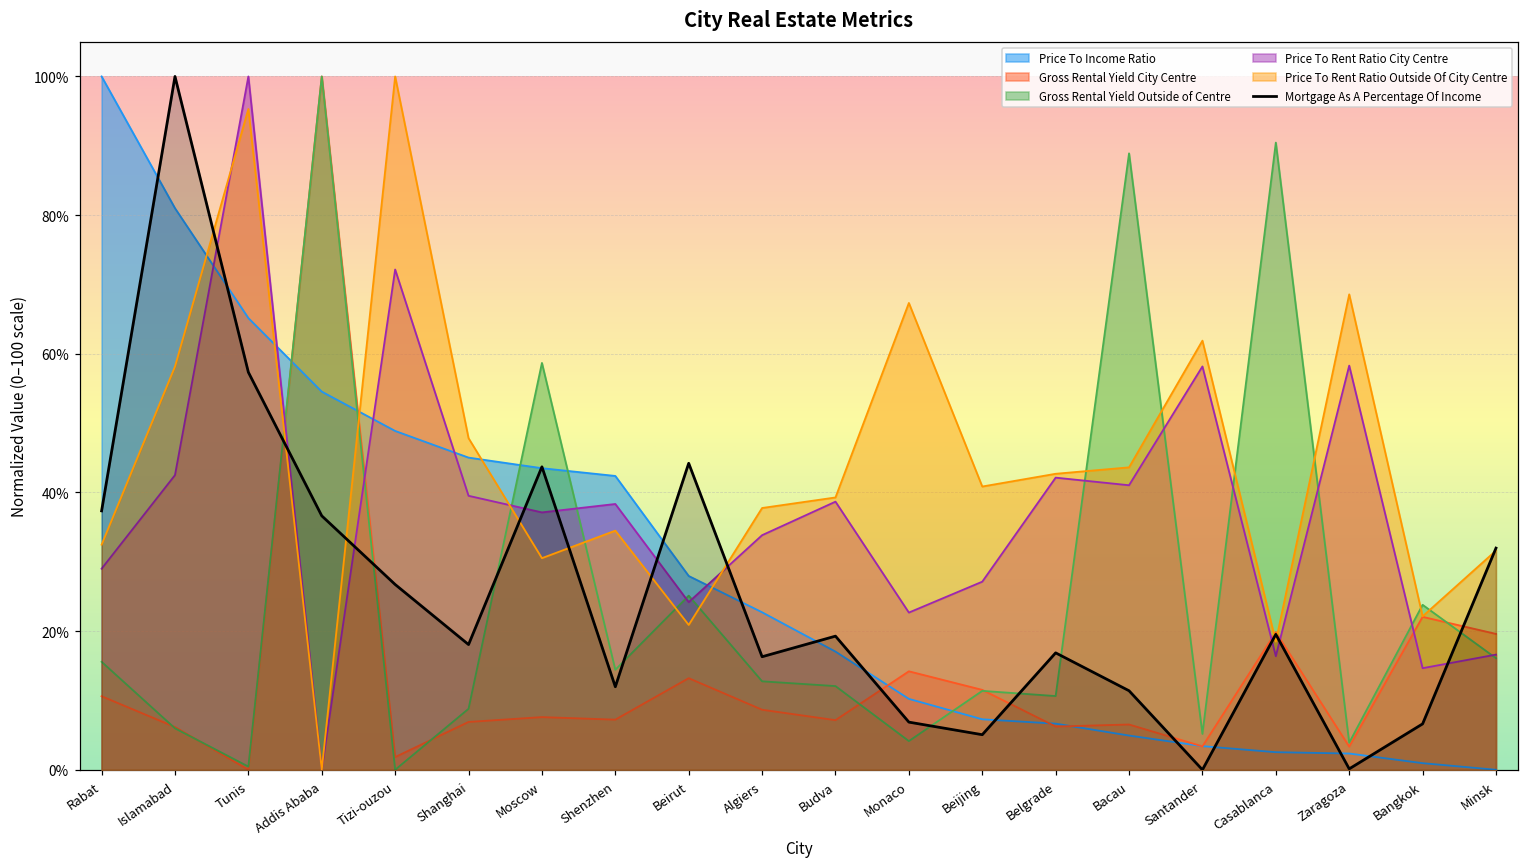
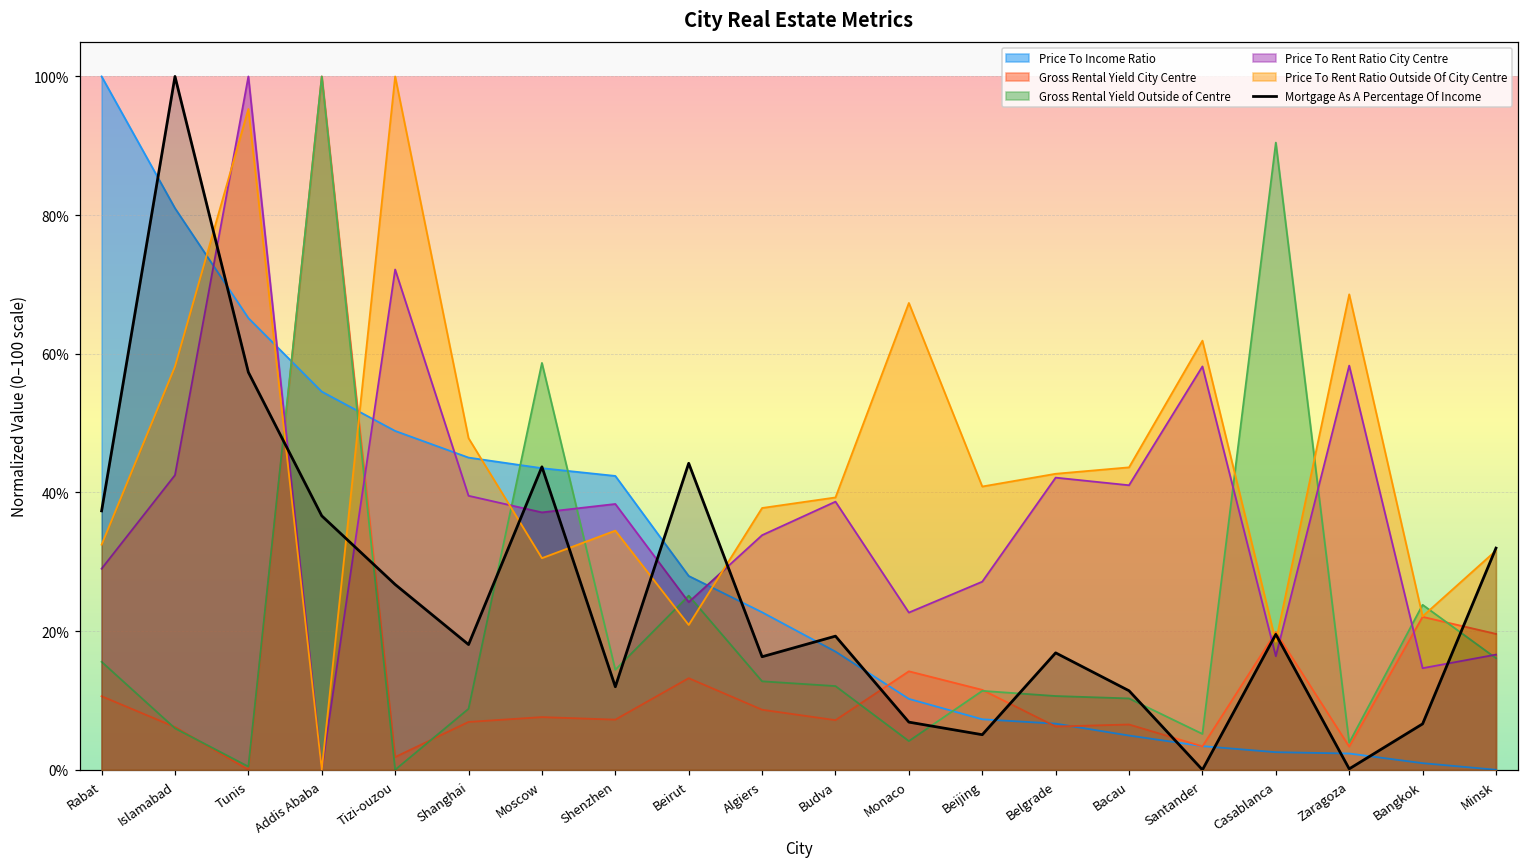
Gross Rental Yield Outside of Centre, Bacau: 89% -> 10%
